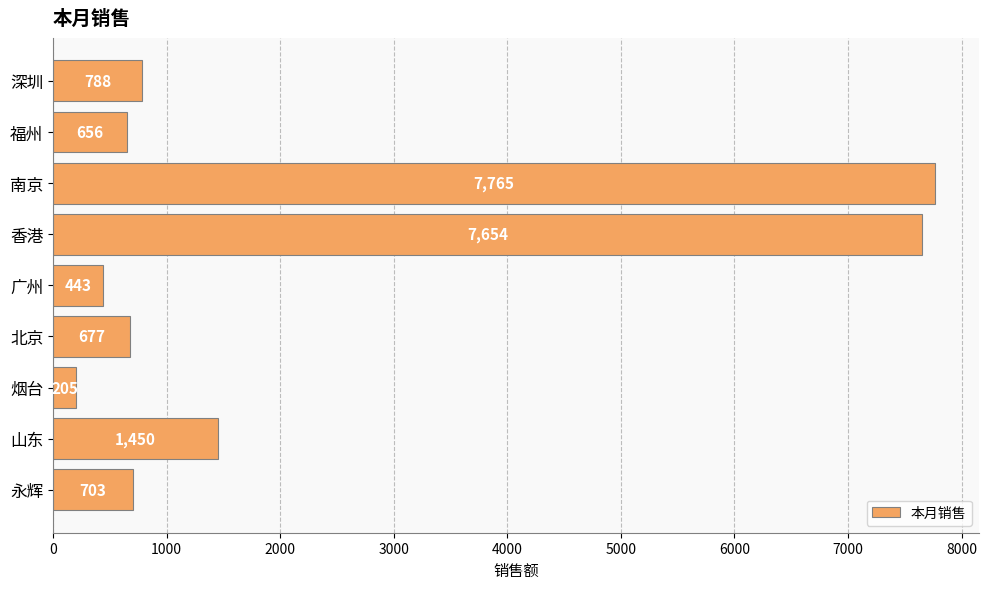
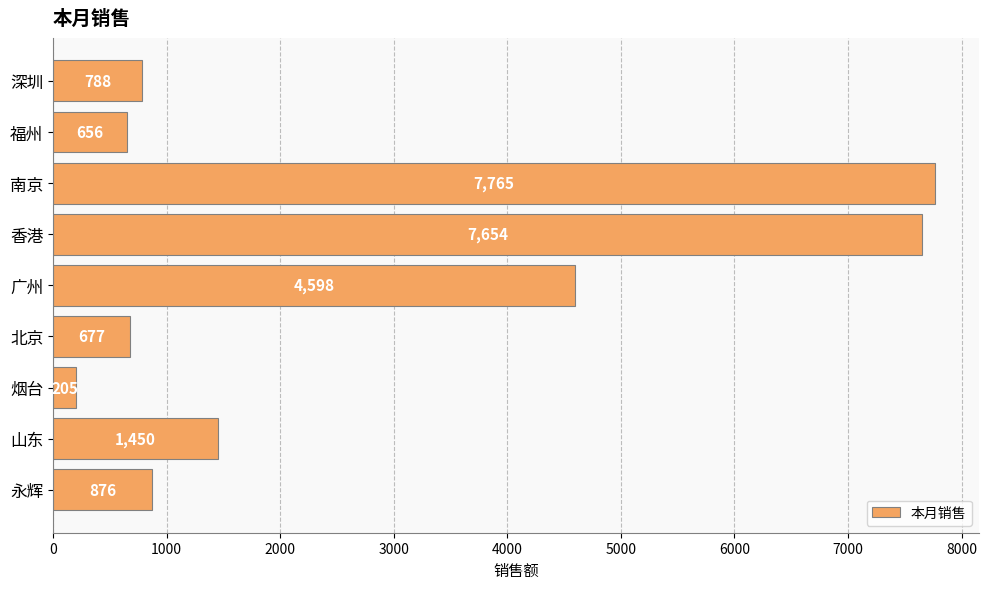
广州: 443 -> 4,598
永辉: 703 -> 876
